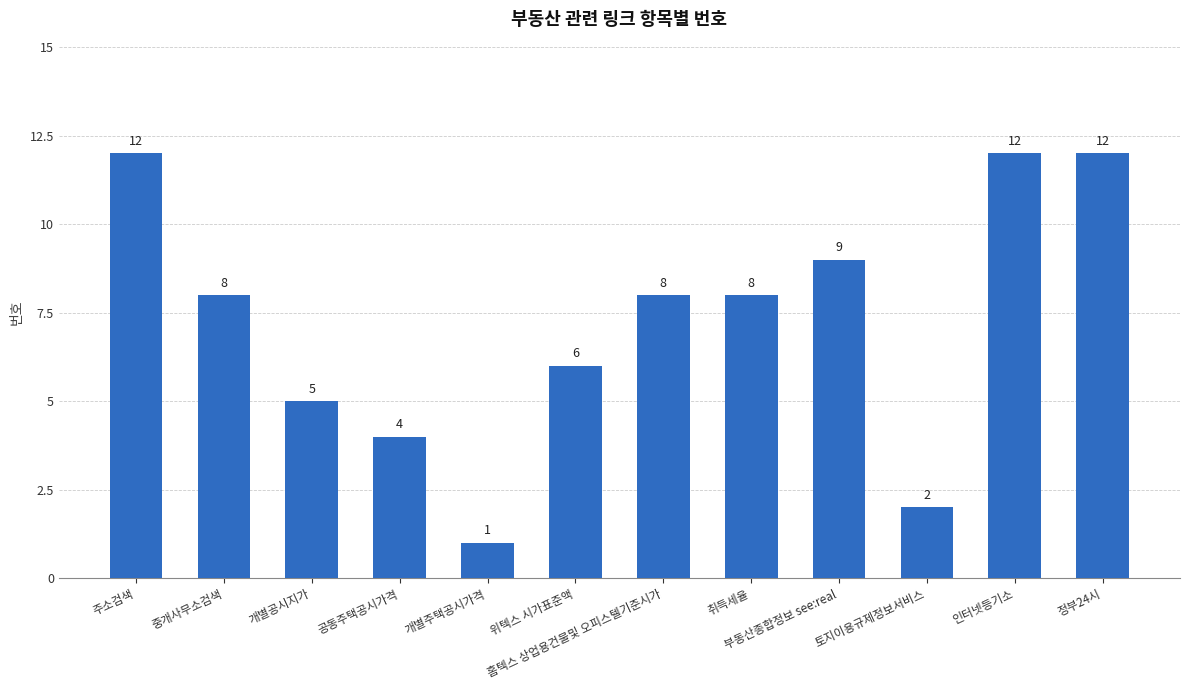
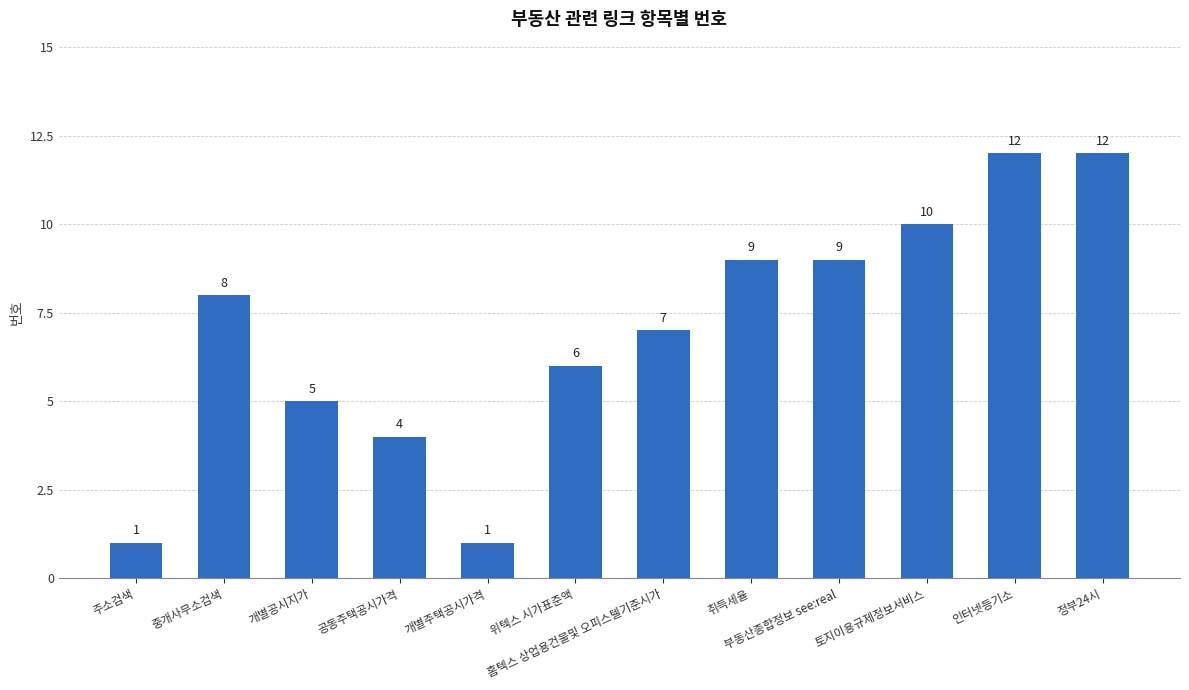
주소검색: 12 -> 1
홈텍스 상업용건물및 오피스텔기준시가: 8 -> 7
취득세율: 8 -> 9
토지이용규제정보서비스: 2 -> 10
